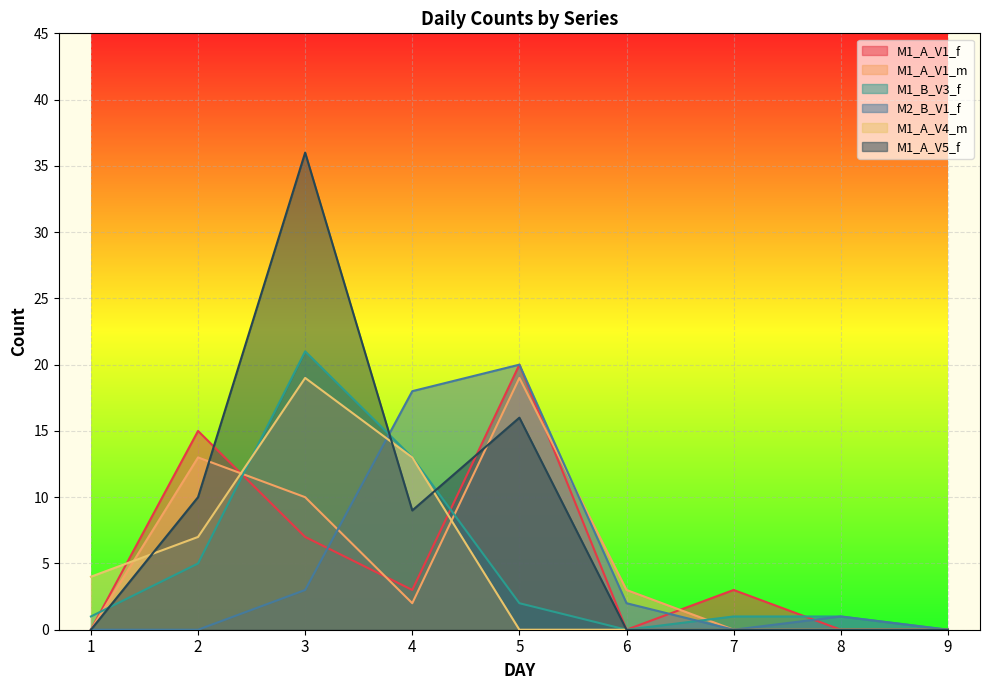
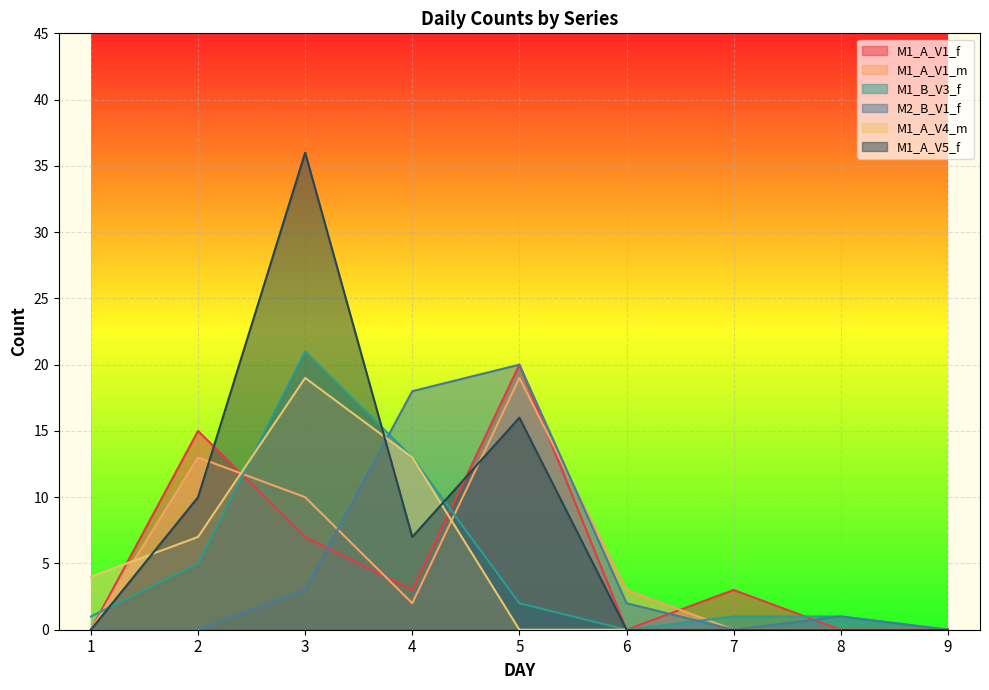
M1_A_V5_f, 4: 9 -> 7
